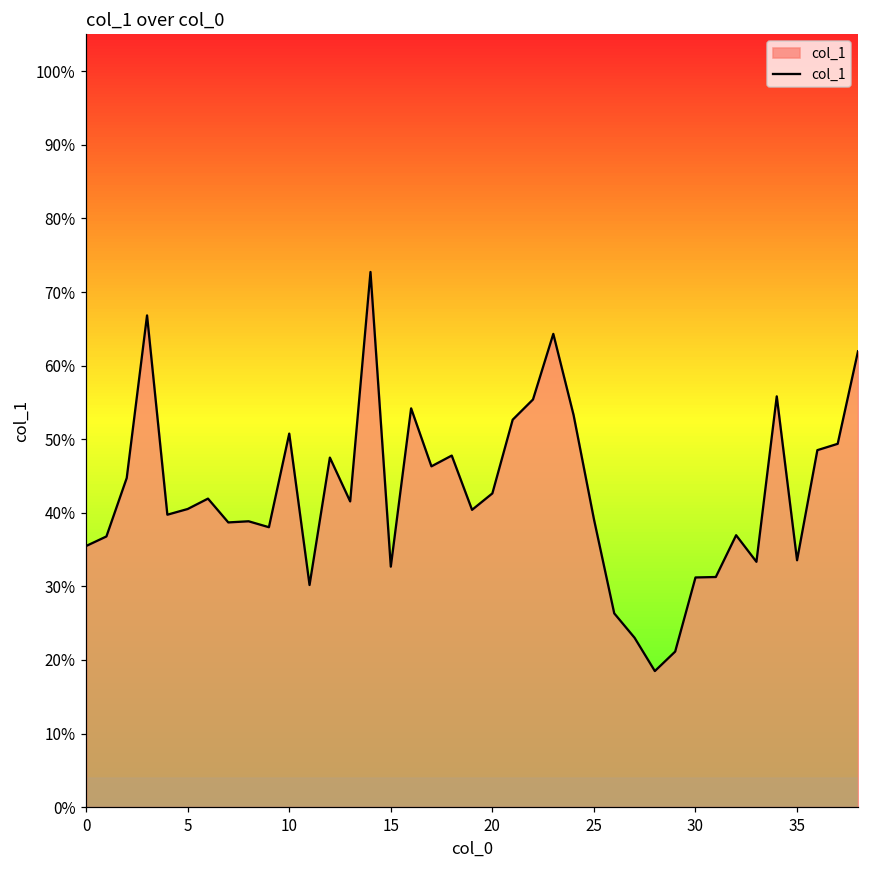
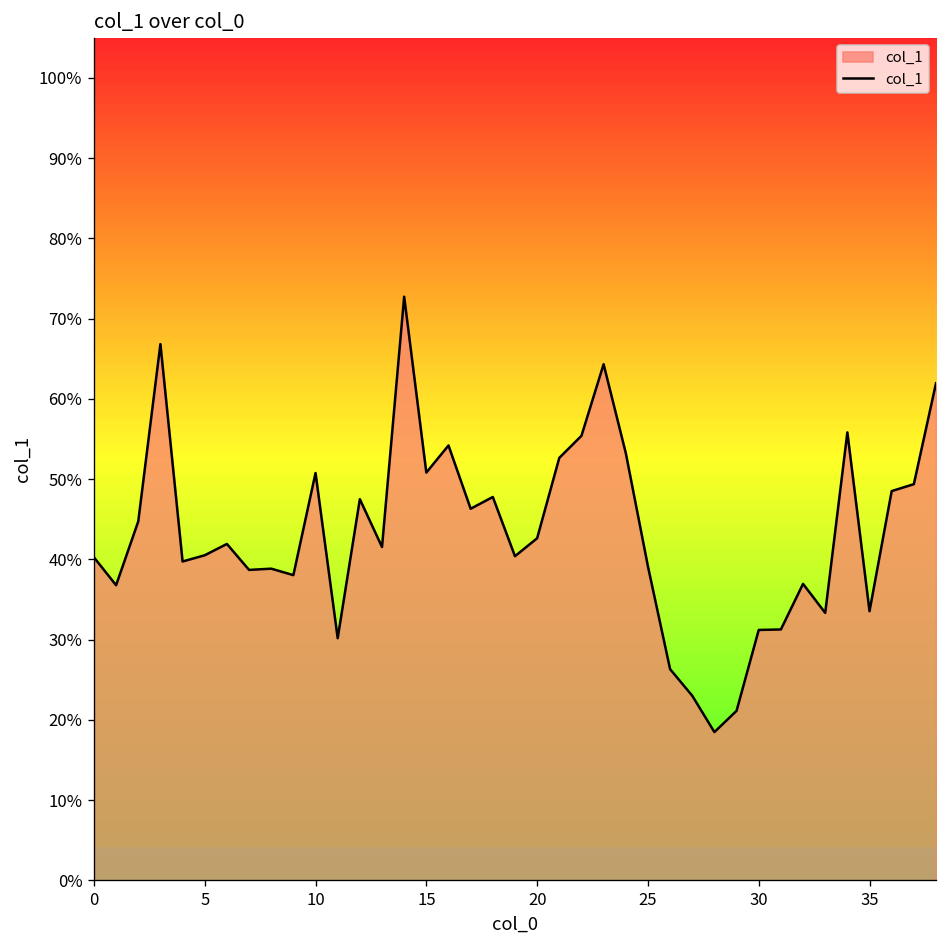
0: 35% -> 40%
15: 33% -> 51%
